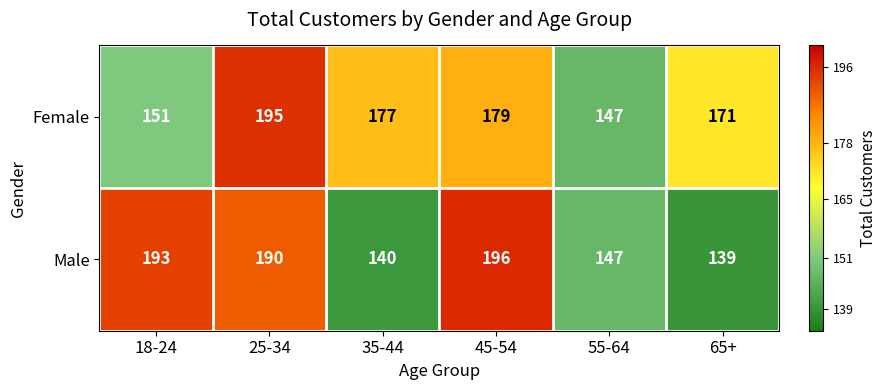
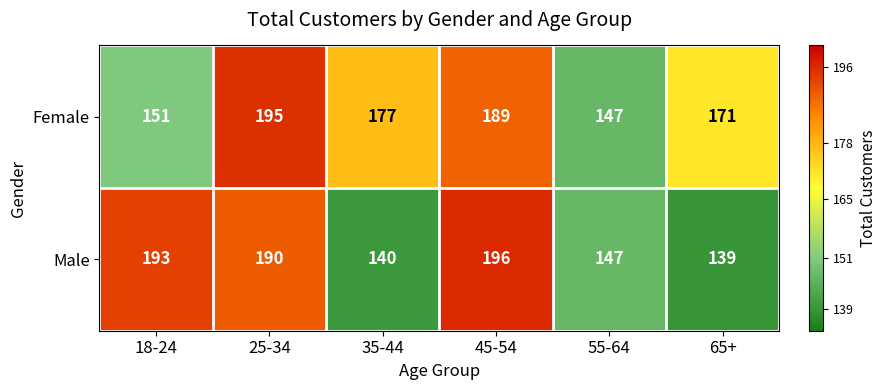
Female, 45-54: 179 -> 189
